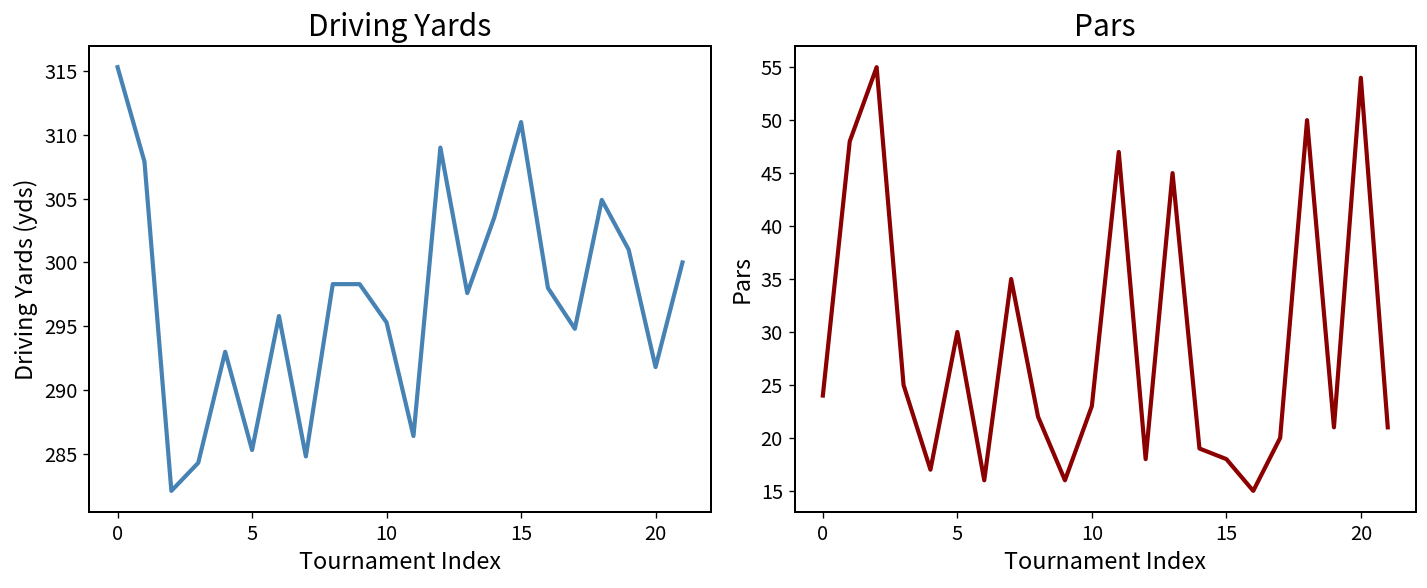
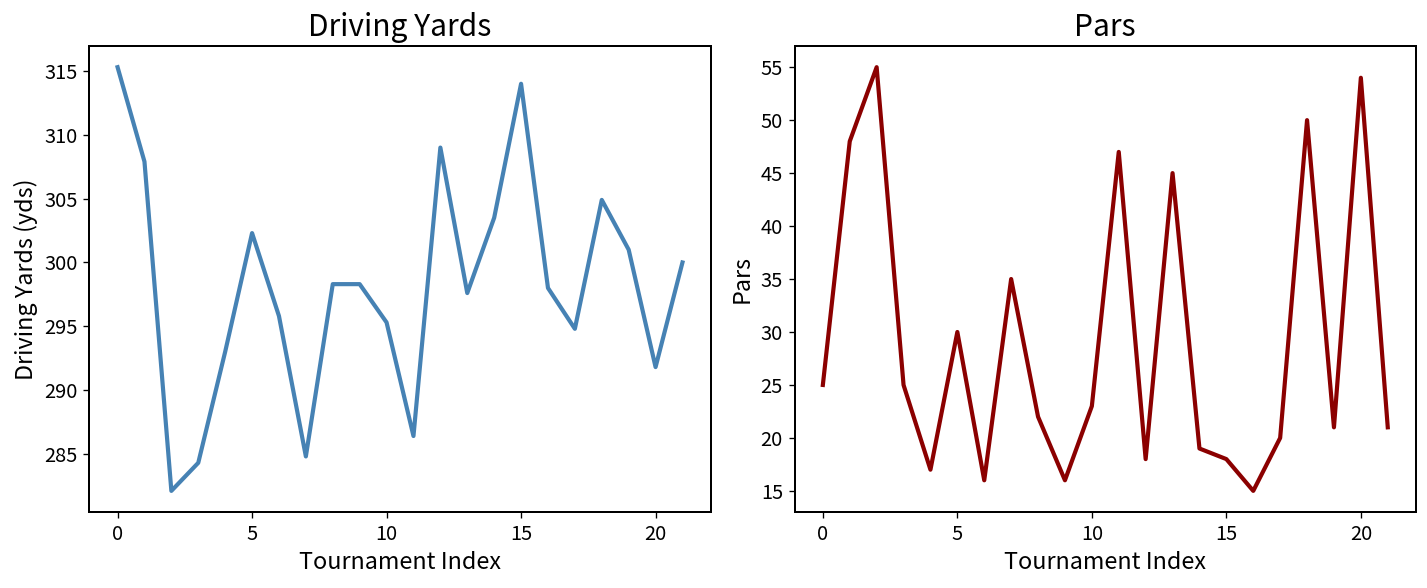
Driving Yards, 5: 285.3 -> 302.3
Driving Yards, 15: 311 -> 314
Pars, 0: 24 -> 25
